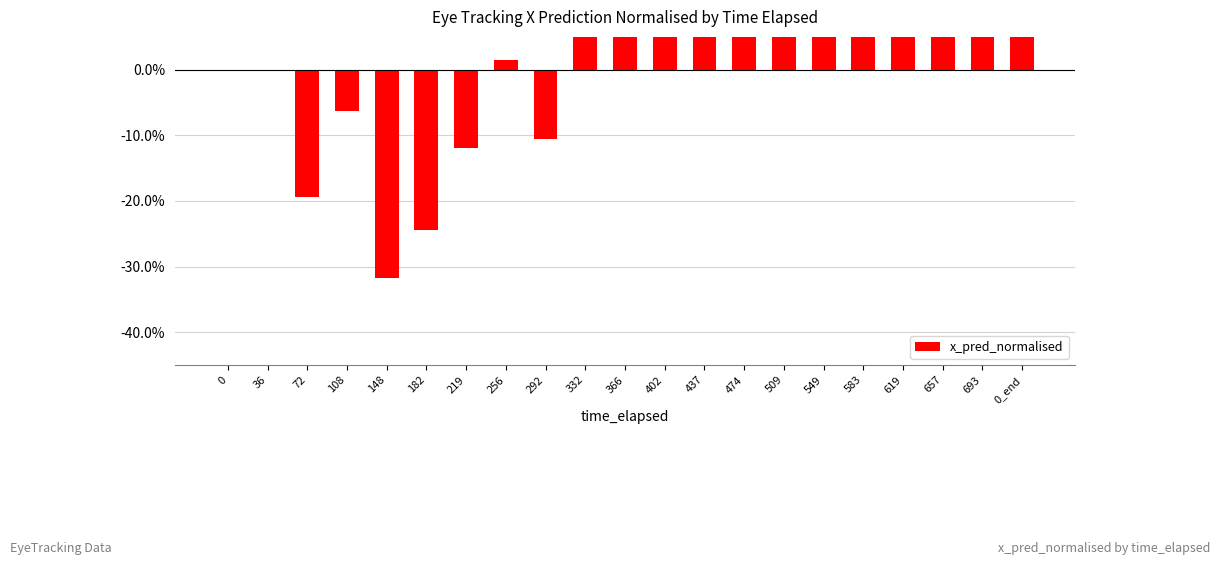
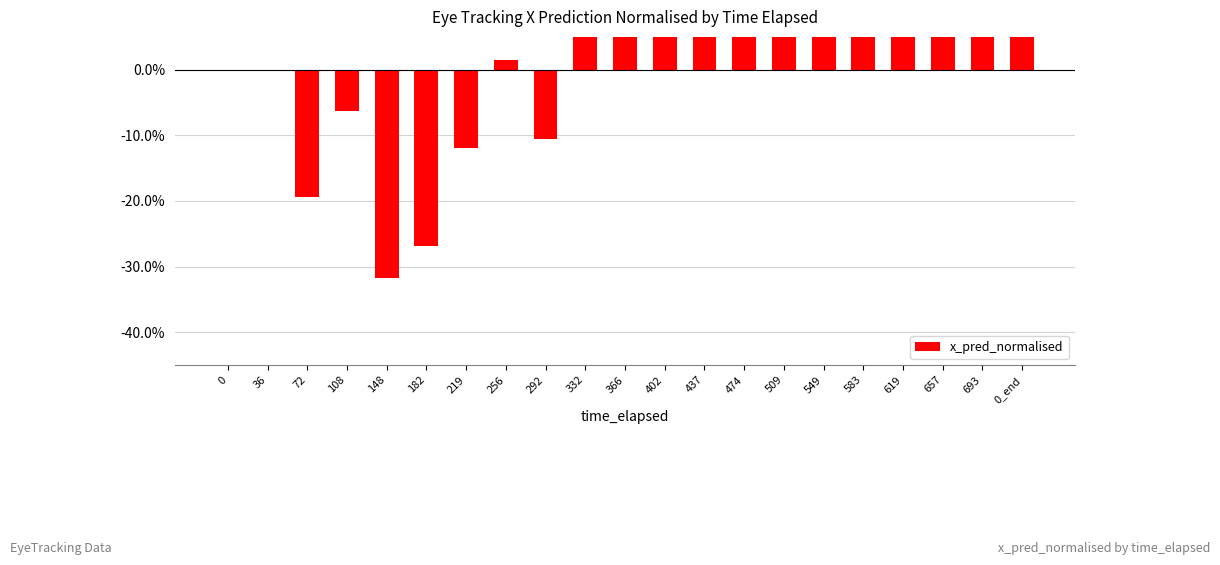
182: -24% -> -27%
